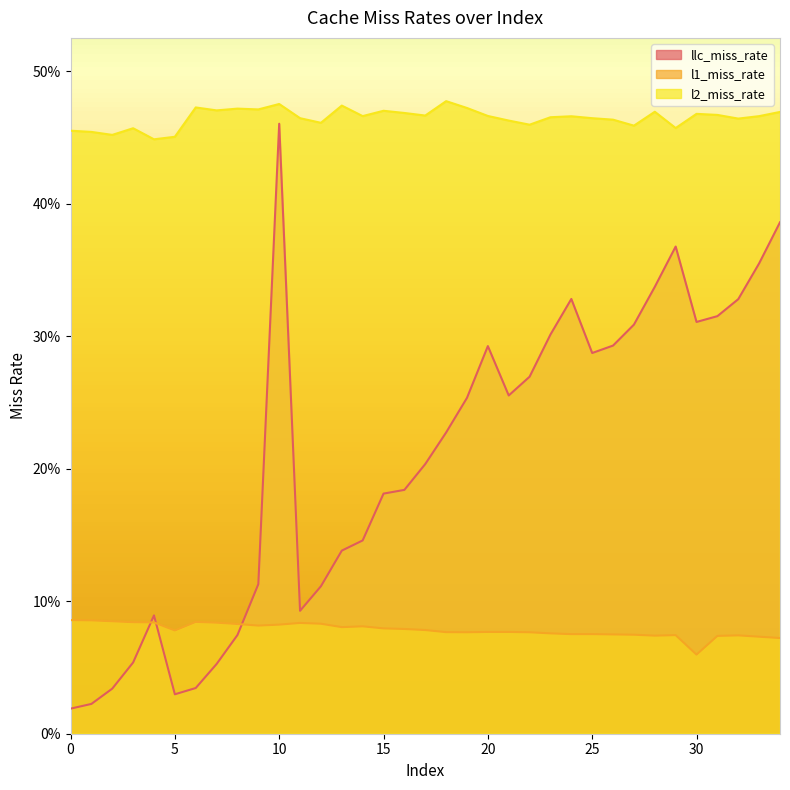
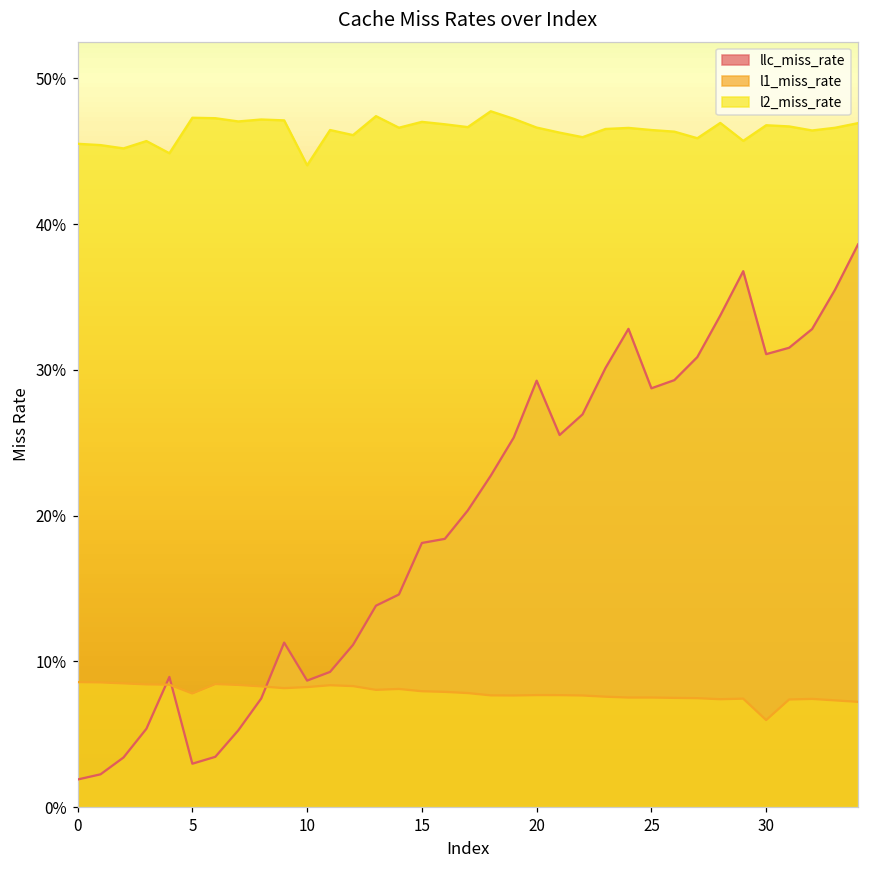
l2_miss_rate, 5: 45.1% -> 47.3%
llc_miss_rate, 10: 46.0% -> 8.7%
l2_miss_rate, 10: 47.5% -> 44.0%
